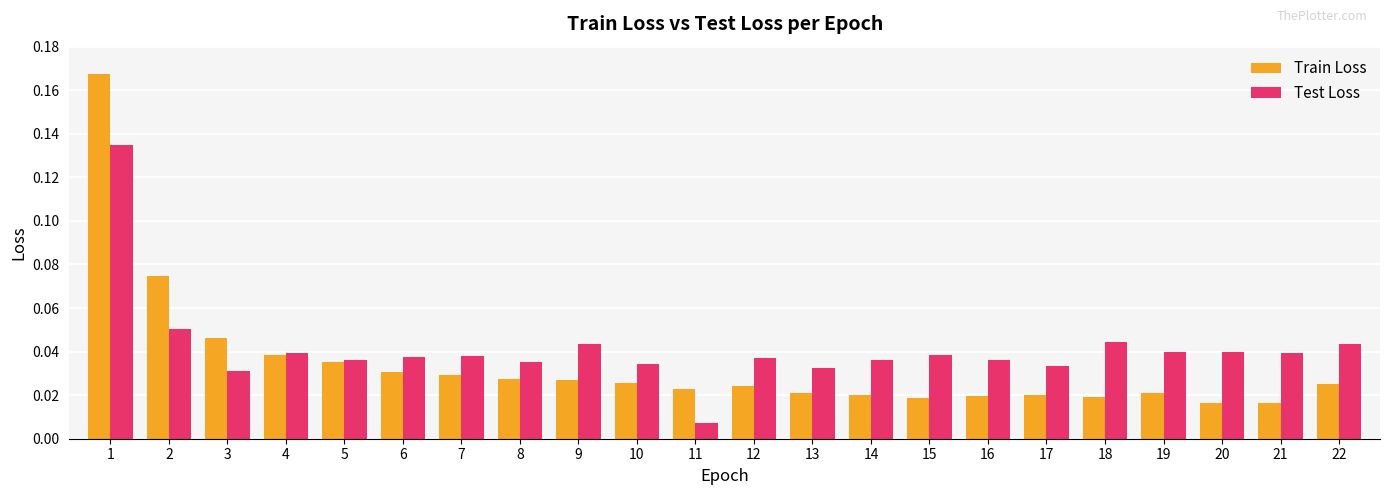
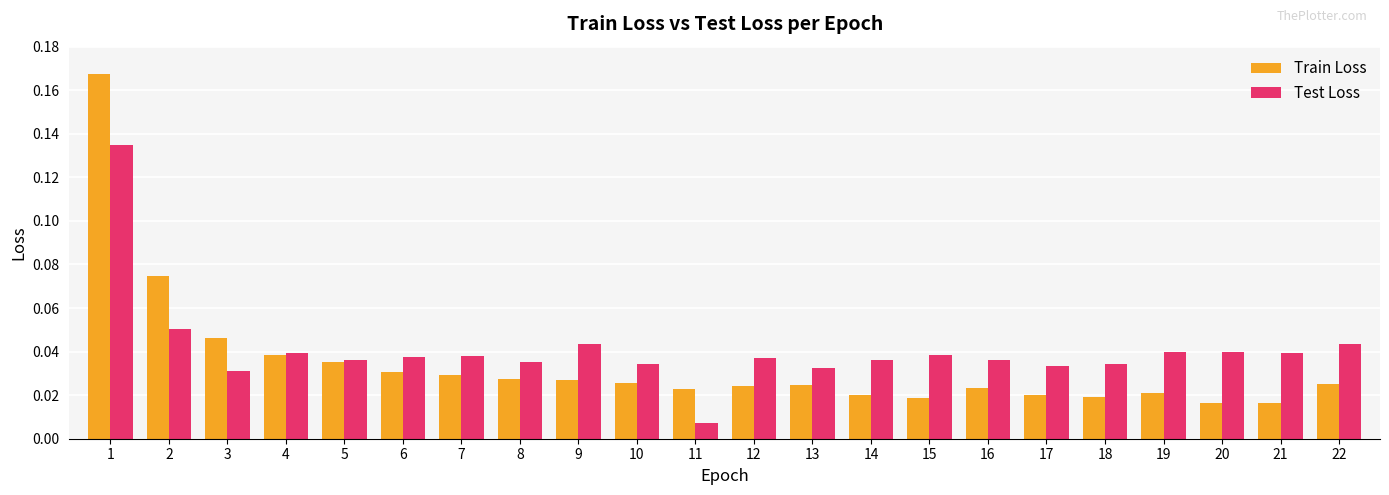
Train Loss, 13: 0.021 -> 0.025
Train Loss, 16: 0.020 -> 0.023
Test Loss, 18: 0.044 -> 0.034
